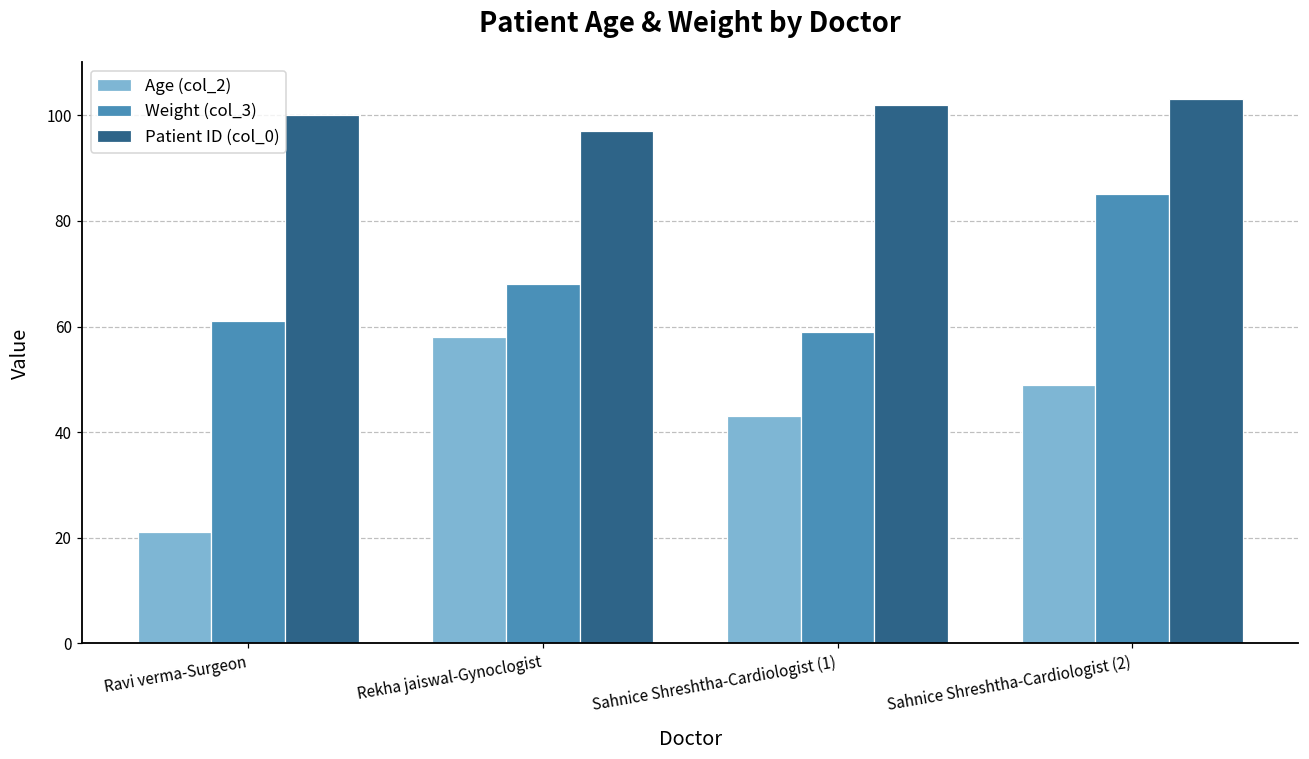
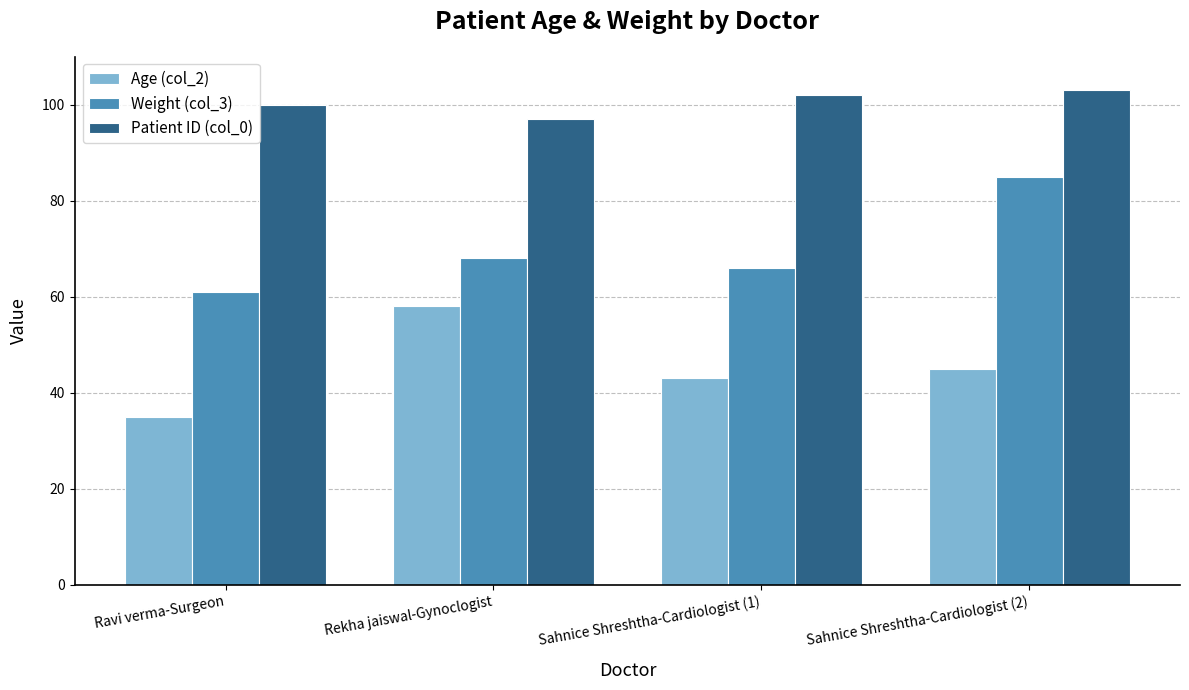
Age (col_2), Ravi verma-Surgeon: 21 -> 35
Weight (col_3), Sahnice Shreshtha-Cardiologist (1): 59 -> 66
Age (col_2), Sahnice Shreshtha-Cardiologist (2): 49 -> 45
